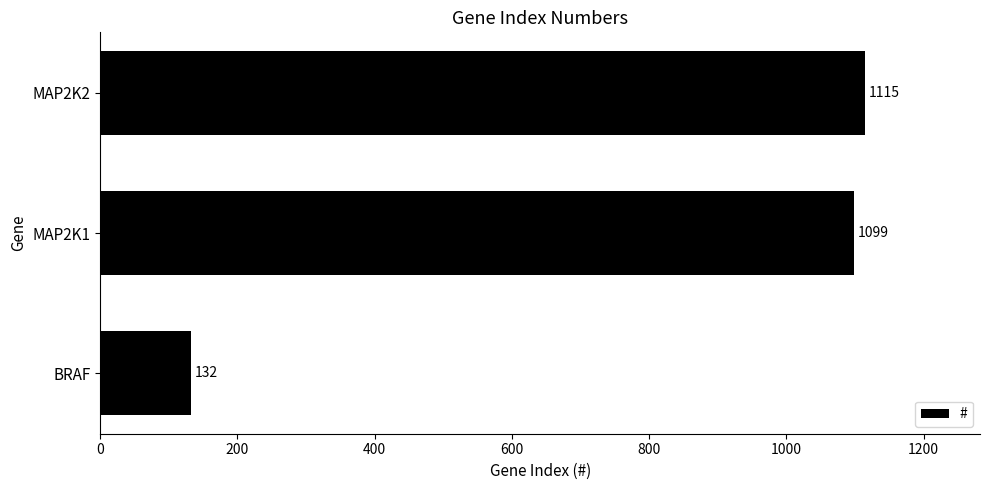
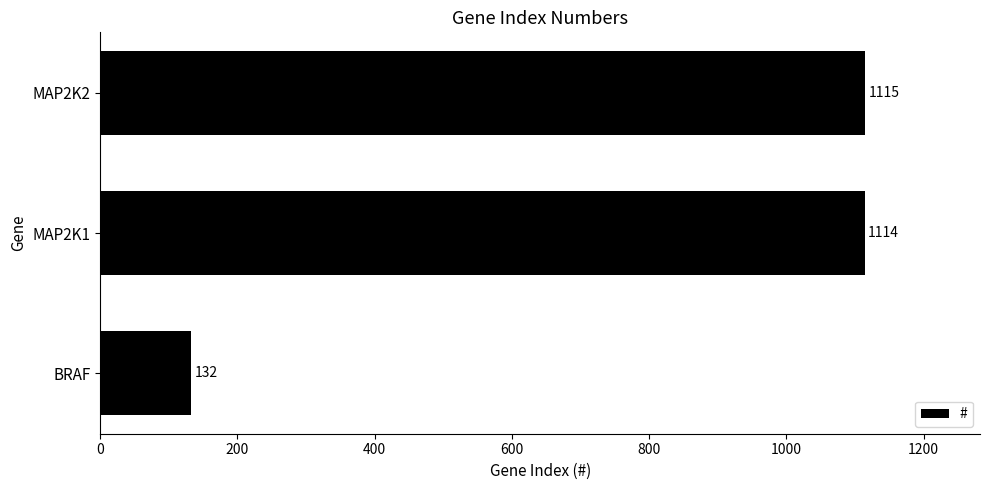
MAP2K1: 1099 -> 1114
